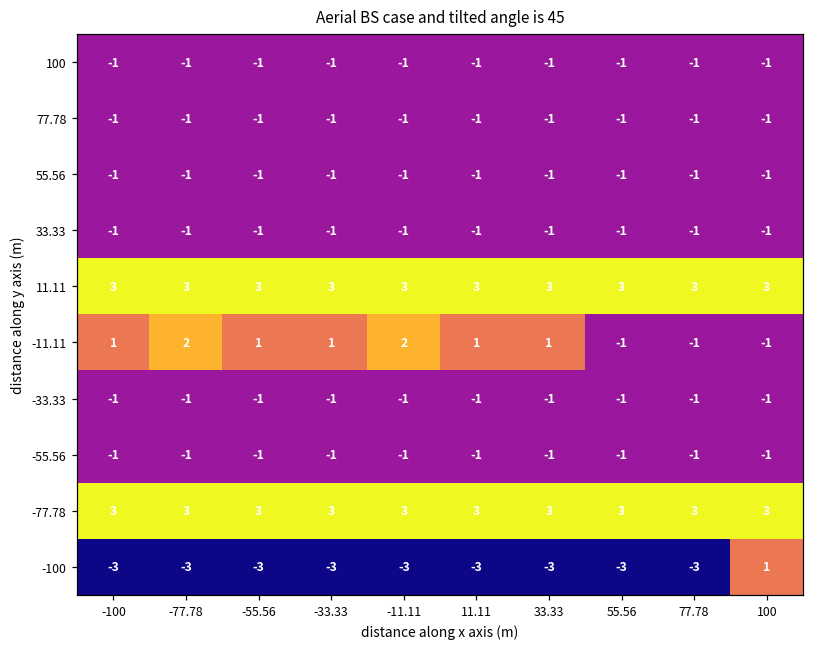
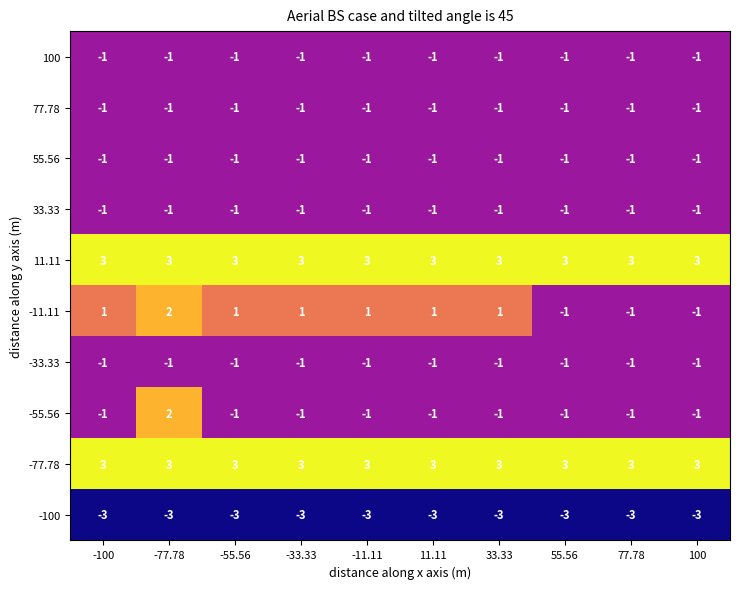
-11.11, -11.11: 2 -> 1
-55.56, -77.78: -1 -> 2
-100, 100: 1 -> -3
